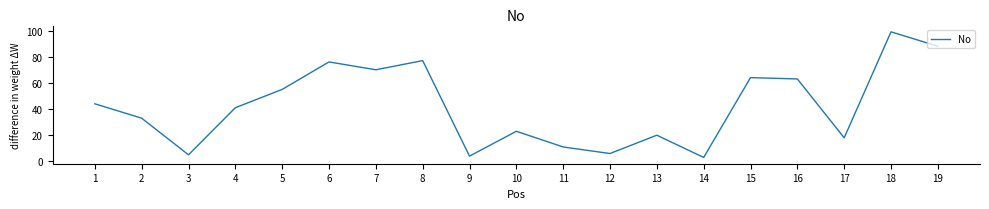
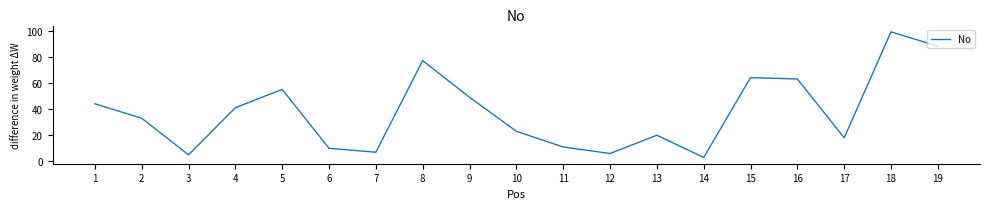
6: 76 -> 10
7: 70 -> 7
9: 4 -> 49
